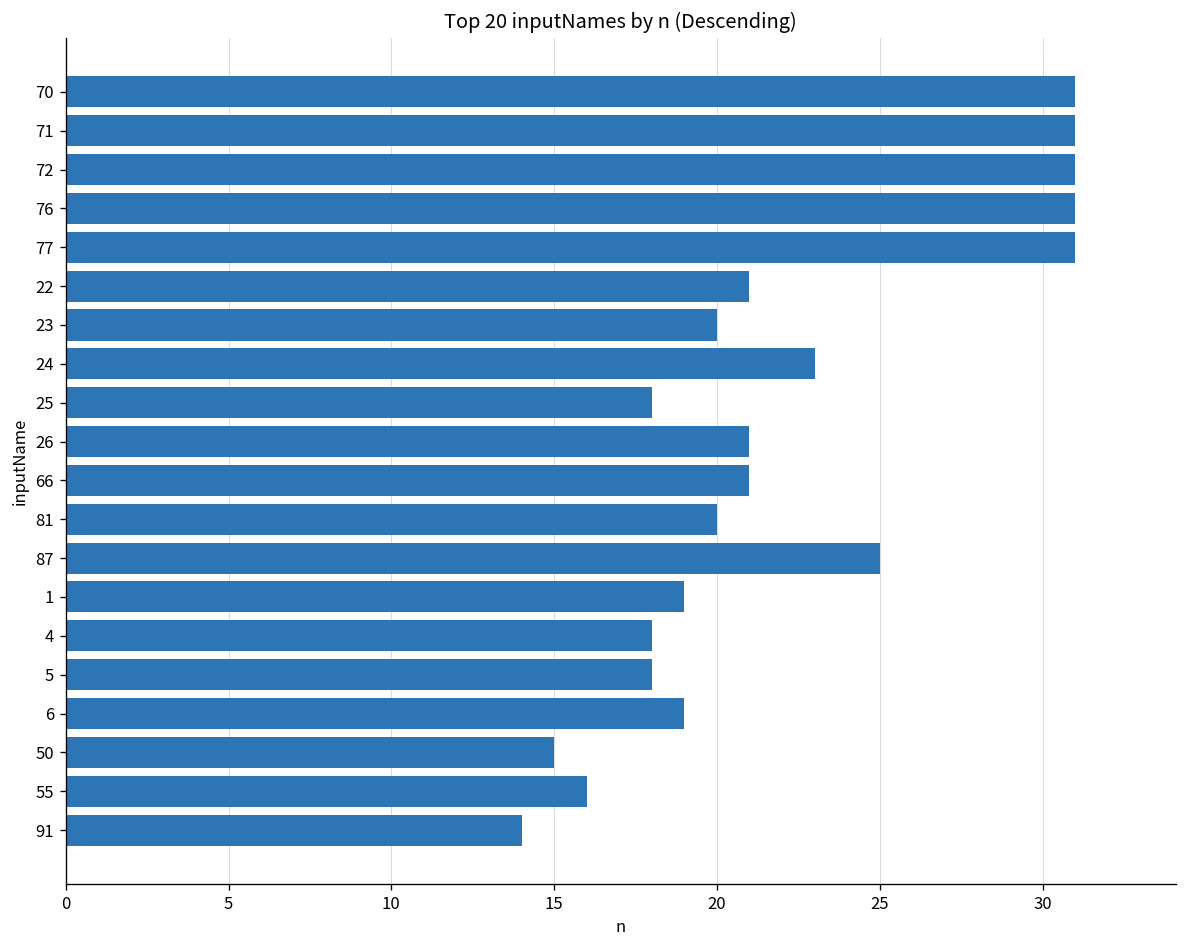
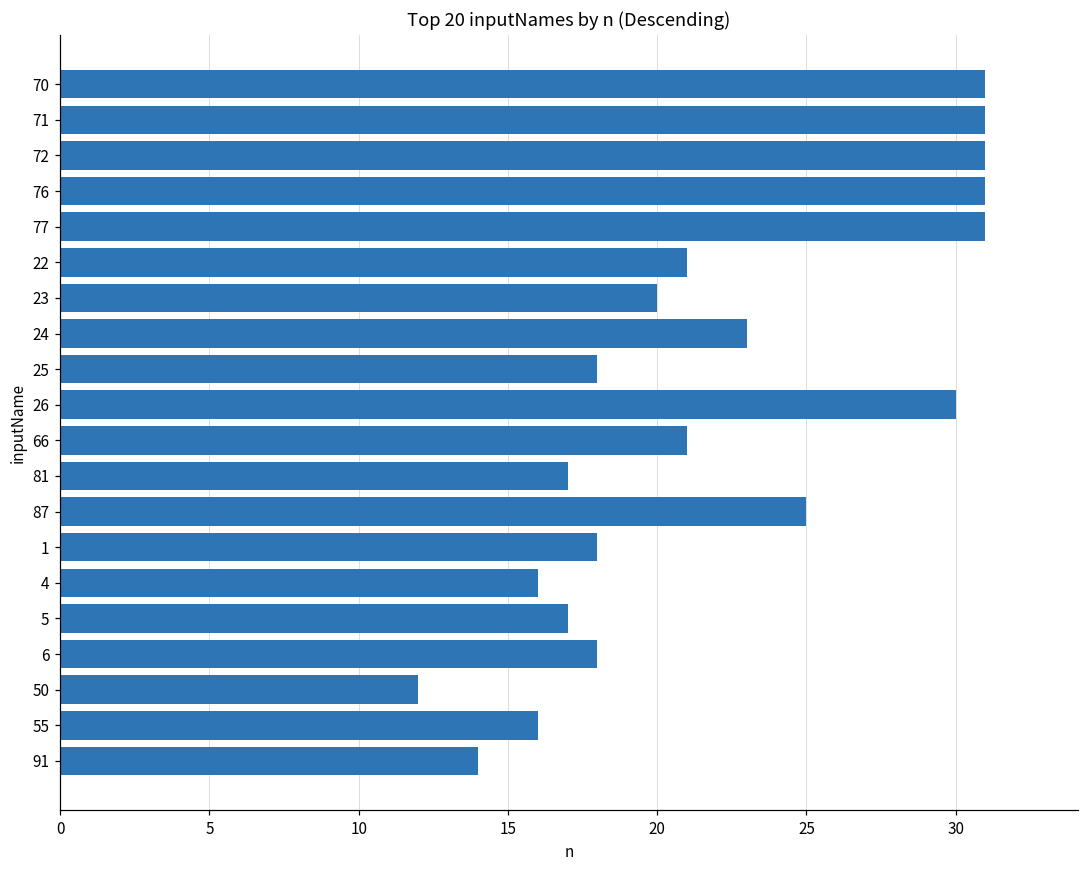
26: 21 -> 30
81: 20 -> 17
1: 19 -> 18
4: 18 -> 16
5: 18 -> 17
6: 19 -> 18
50: 15 -> 12
